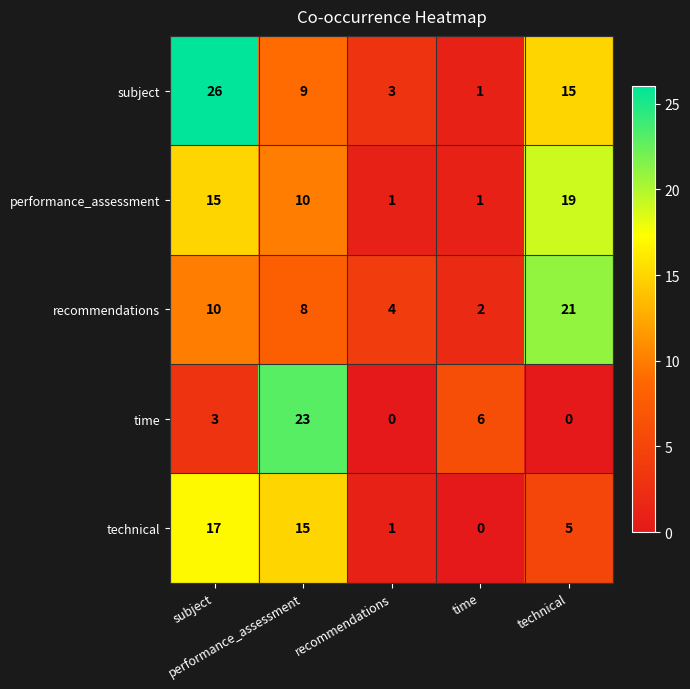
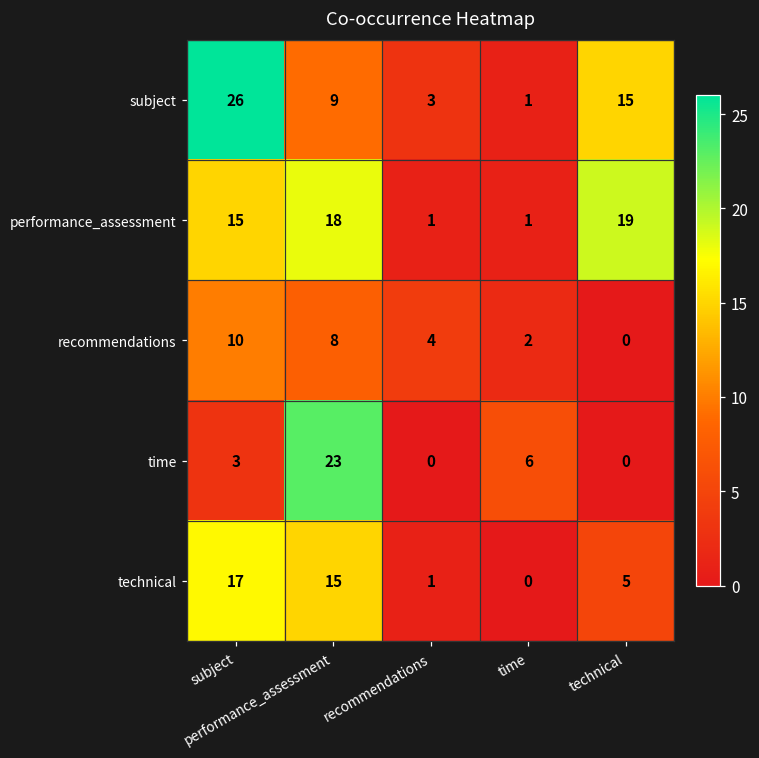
performance_assessment, performance_assessment: 10 -> 18
recommendations, technical: 21 -> 0
